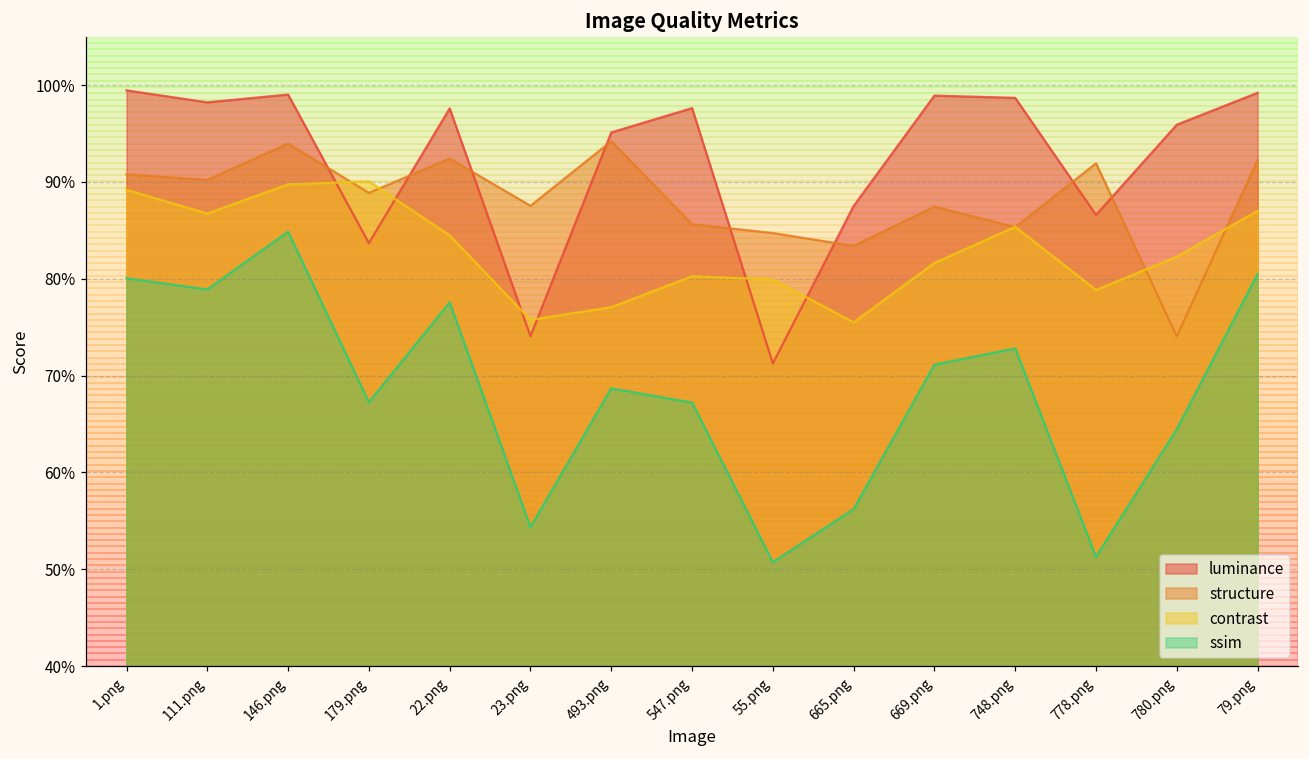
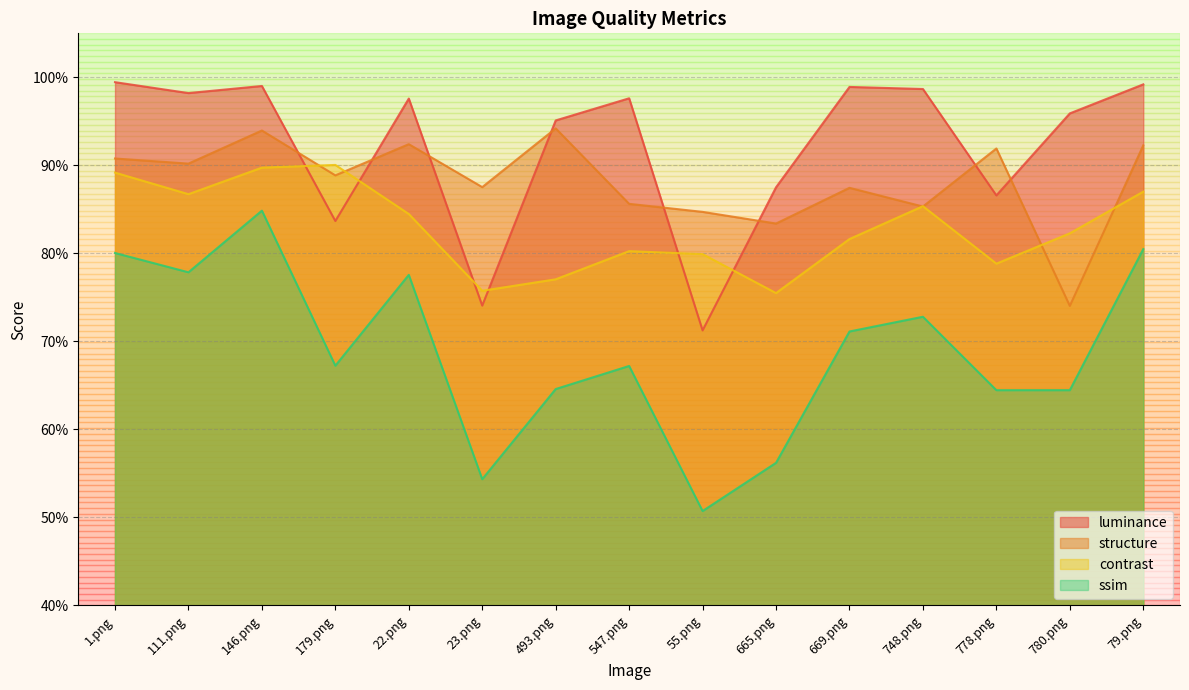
ssim, 111.png: 79% -> 78%
ssim, 493.png: 69% -> 65%
ssim, 778.png: 51% -> 64%
